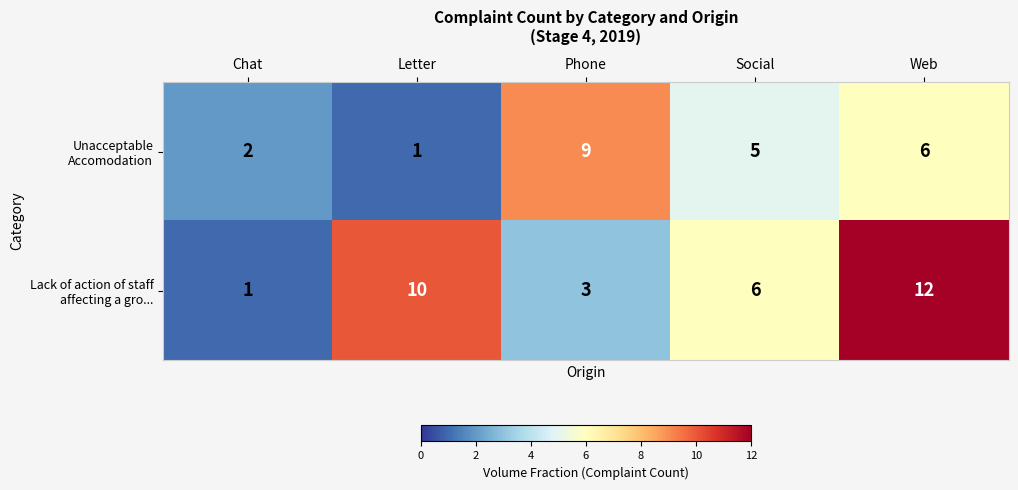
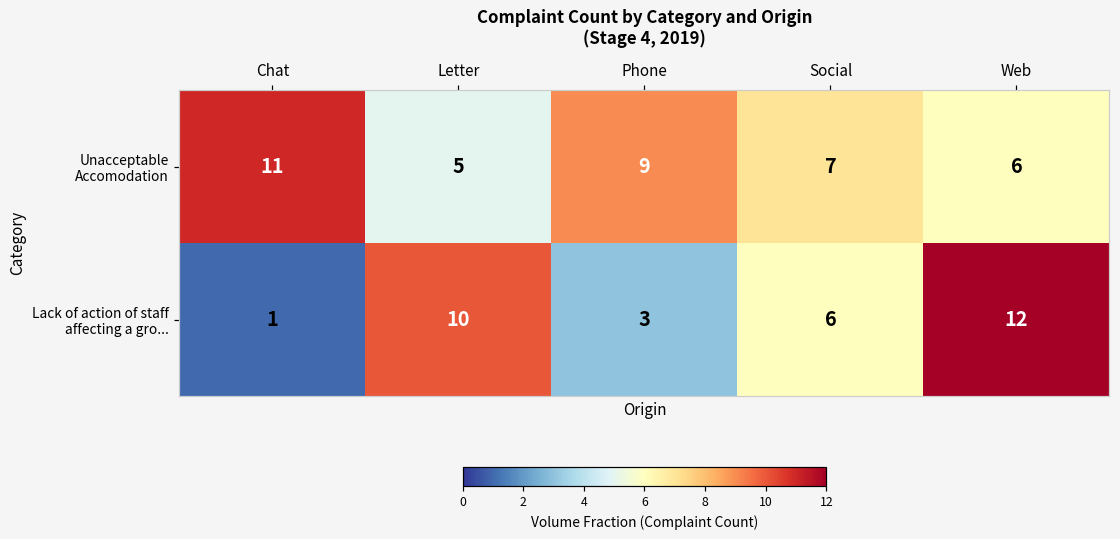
Unacceptable Accomodation, Chat: 2 -> 11
Unacceptable Accomodation, Letter: 1 -> 5
Unacceptable Accomodation, Social: 5 -> 7
